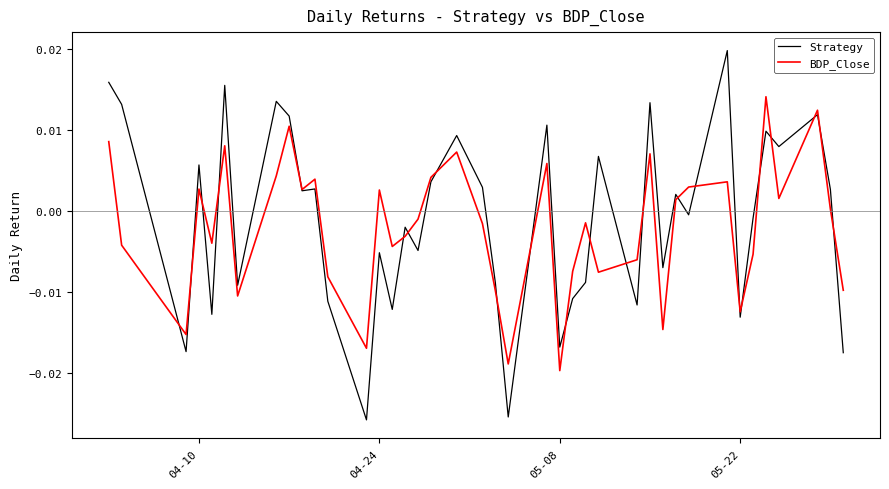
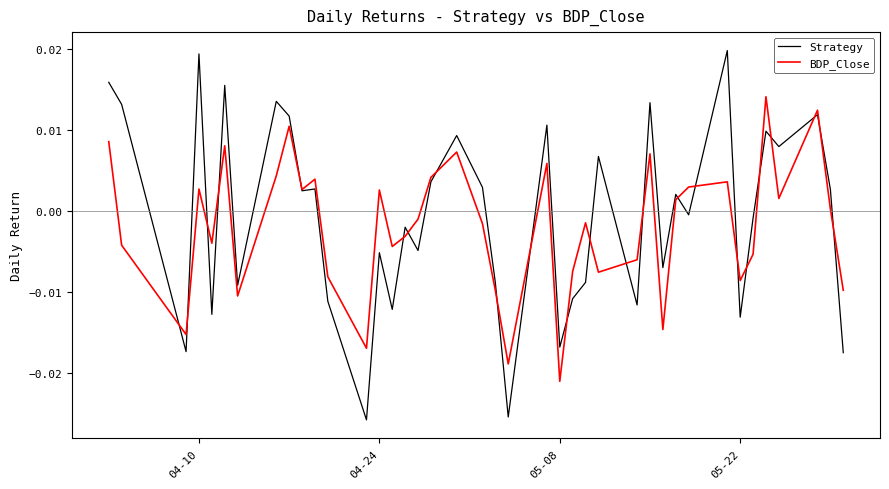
Strategy, 04-10: 0.006 -> 0.019
BDP_Close, 05-08: -0.020 -> -0.021
BDP_Close, 05-22: -0.012 -> -0.009
